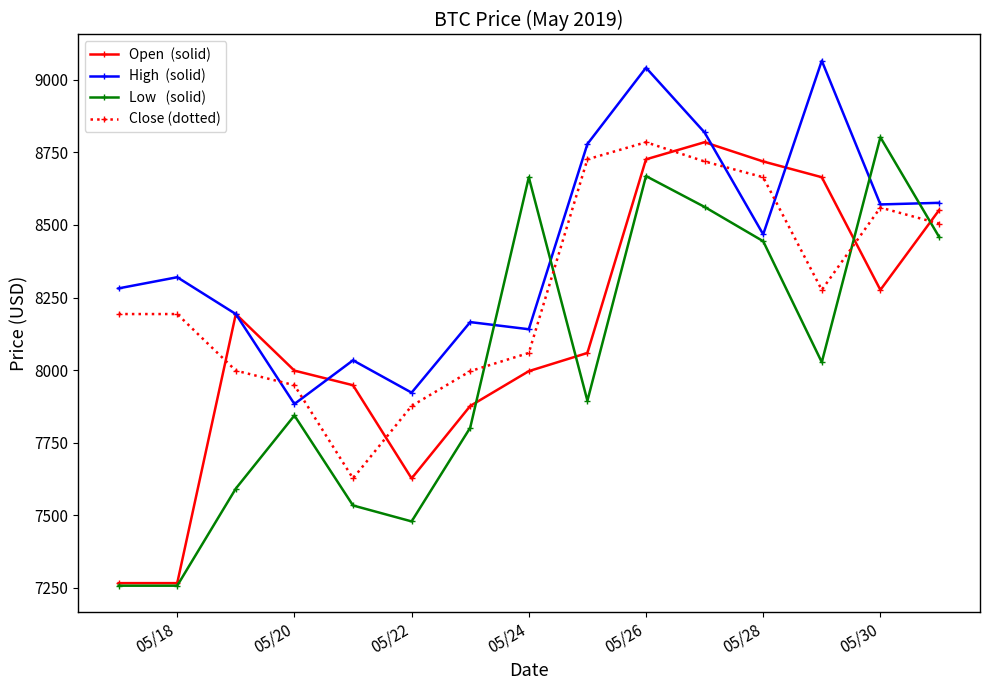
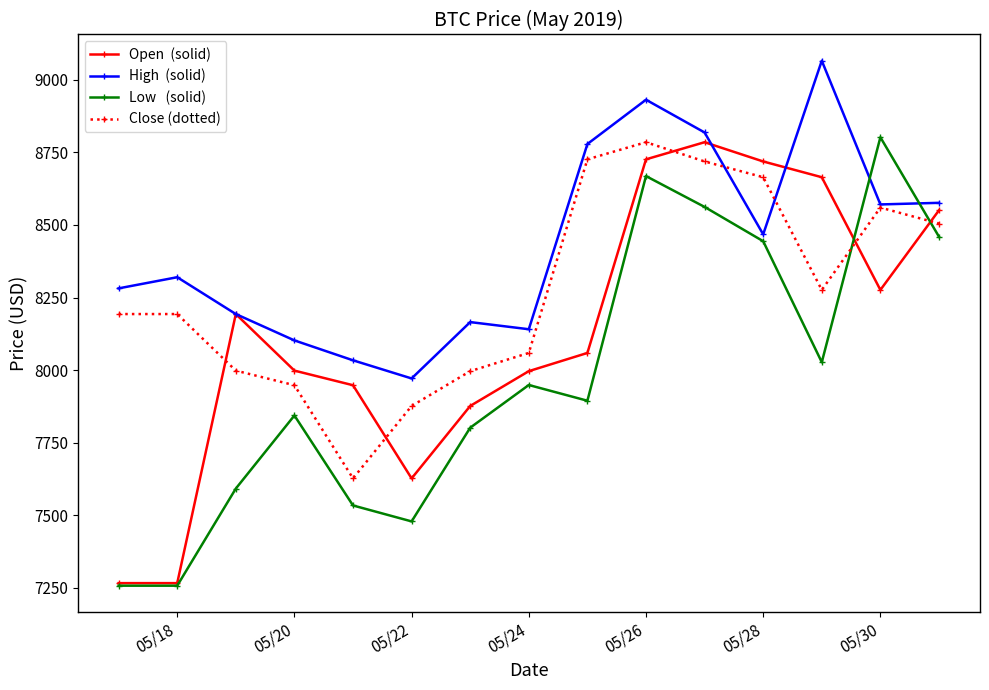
High (solid), 05/20: 7880 -> 8100
High (solid), 05/22: 7920 -> 7970
Low (solid), 05/24: 8660 -> 7950
High (solid), 05/26: 9040 -> 8930
